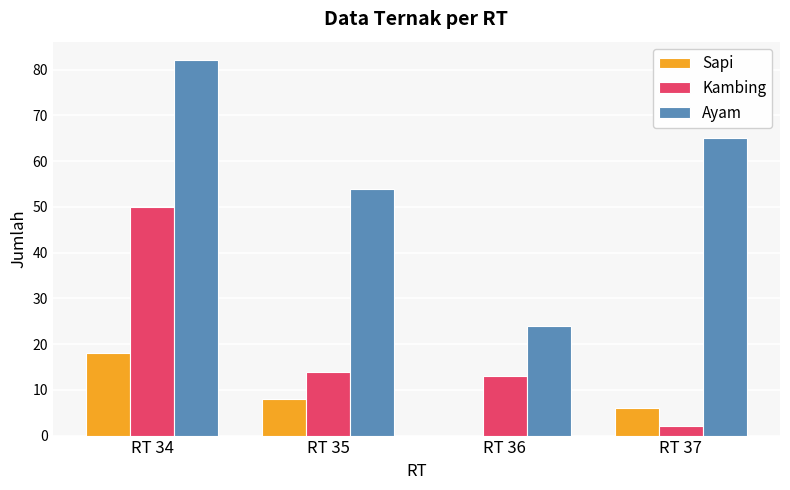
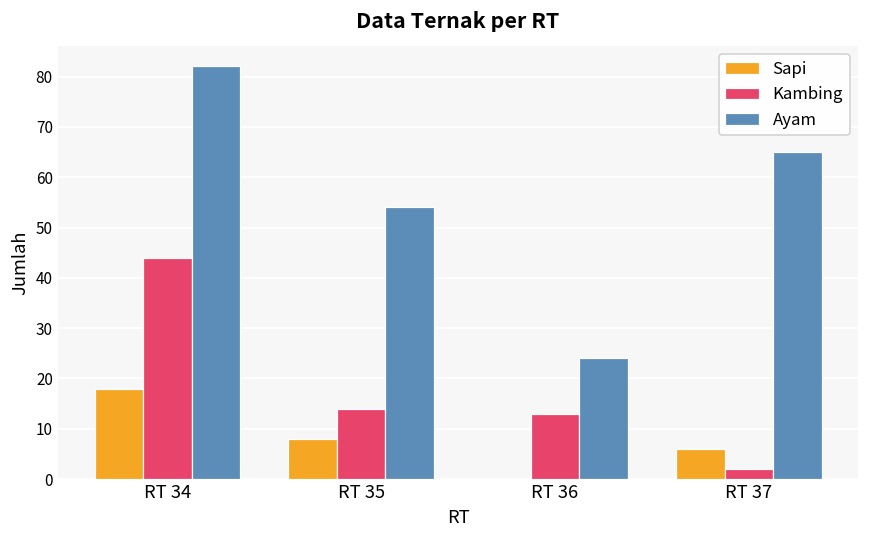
Kambing, RT 34: 50 -> 44
